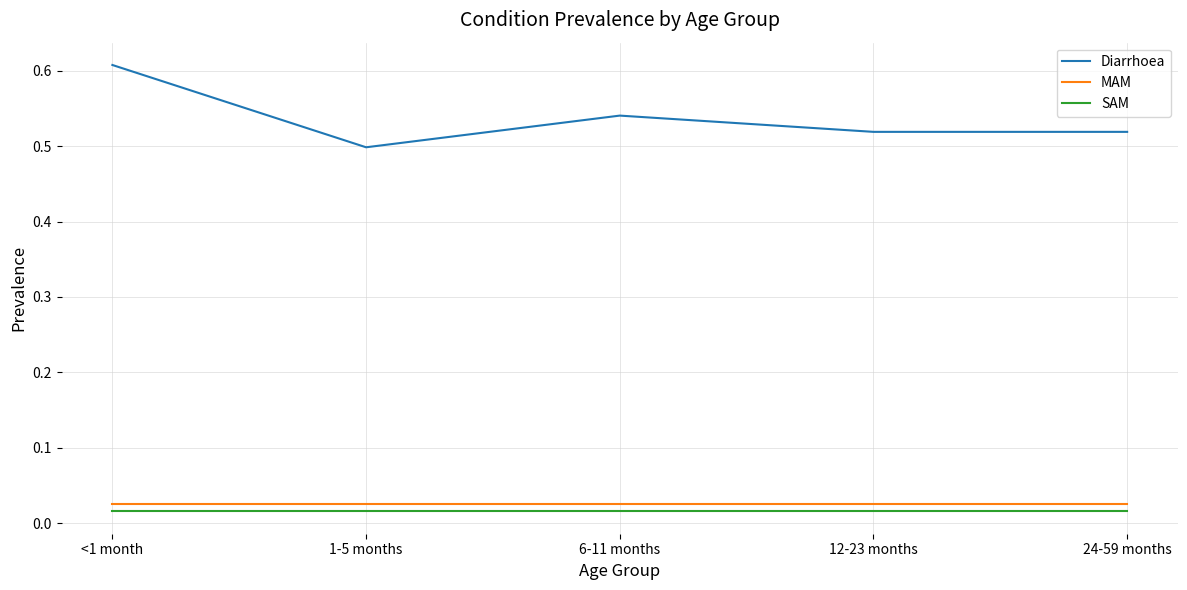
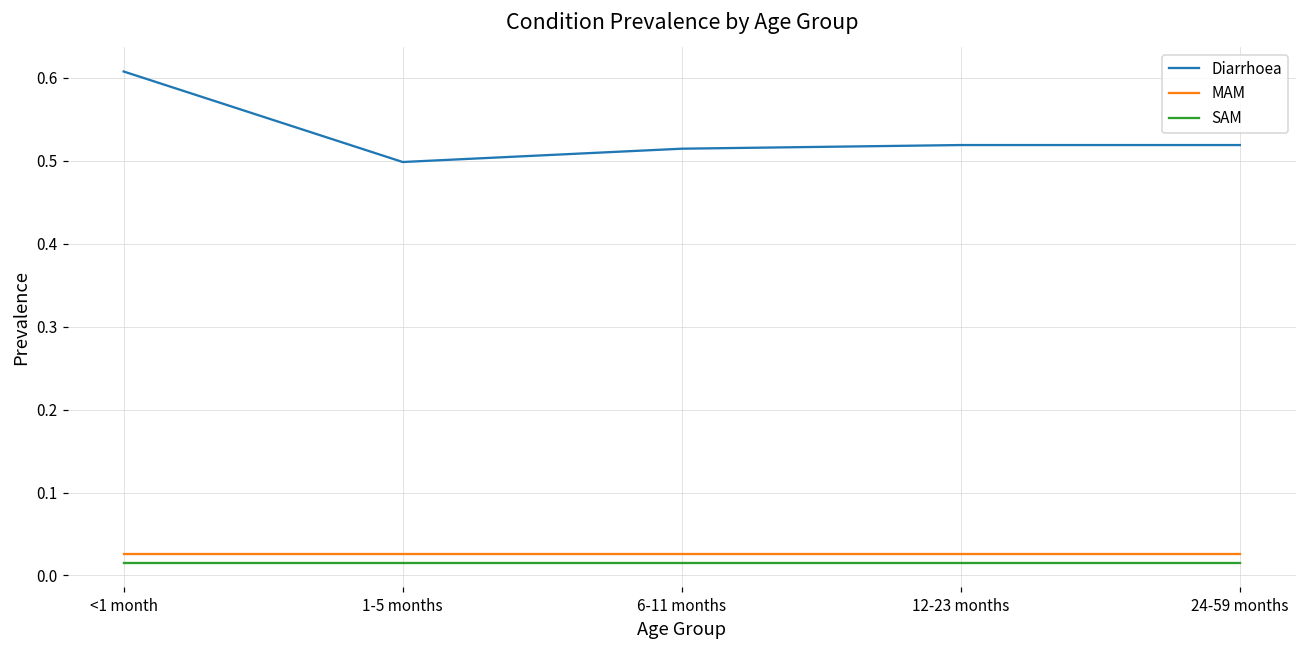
Diarrhoea, 6-11 months: 0.54 -> 0.51
